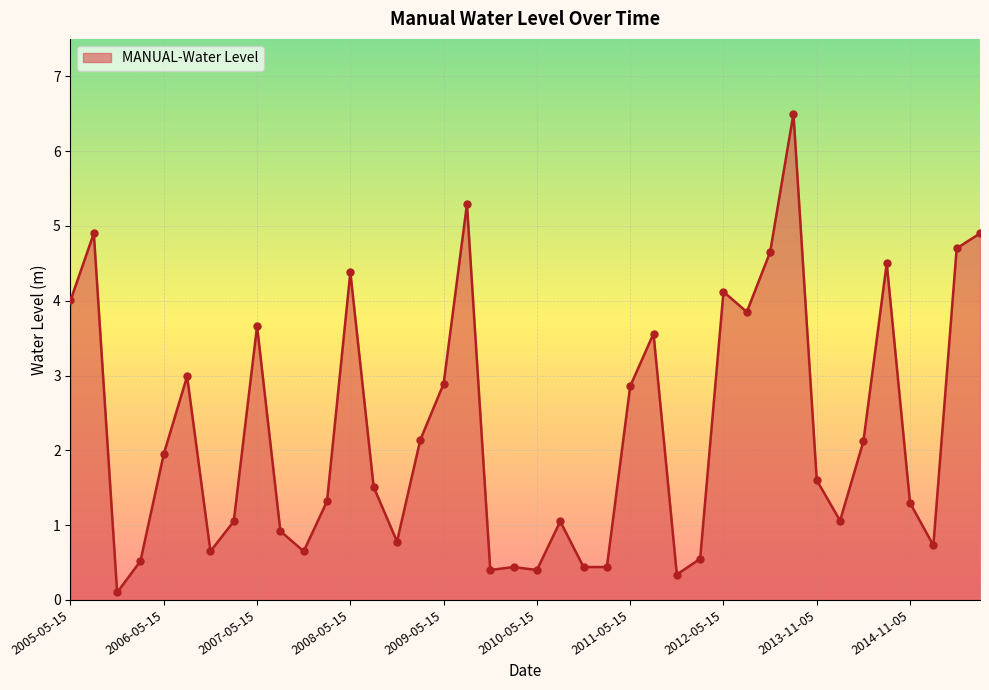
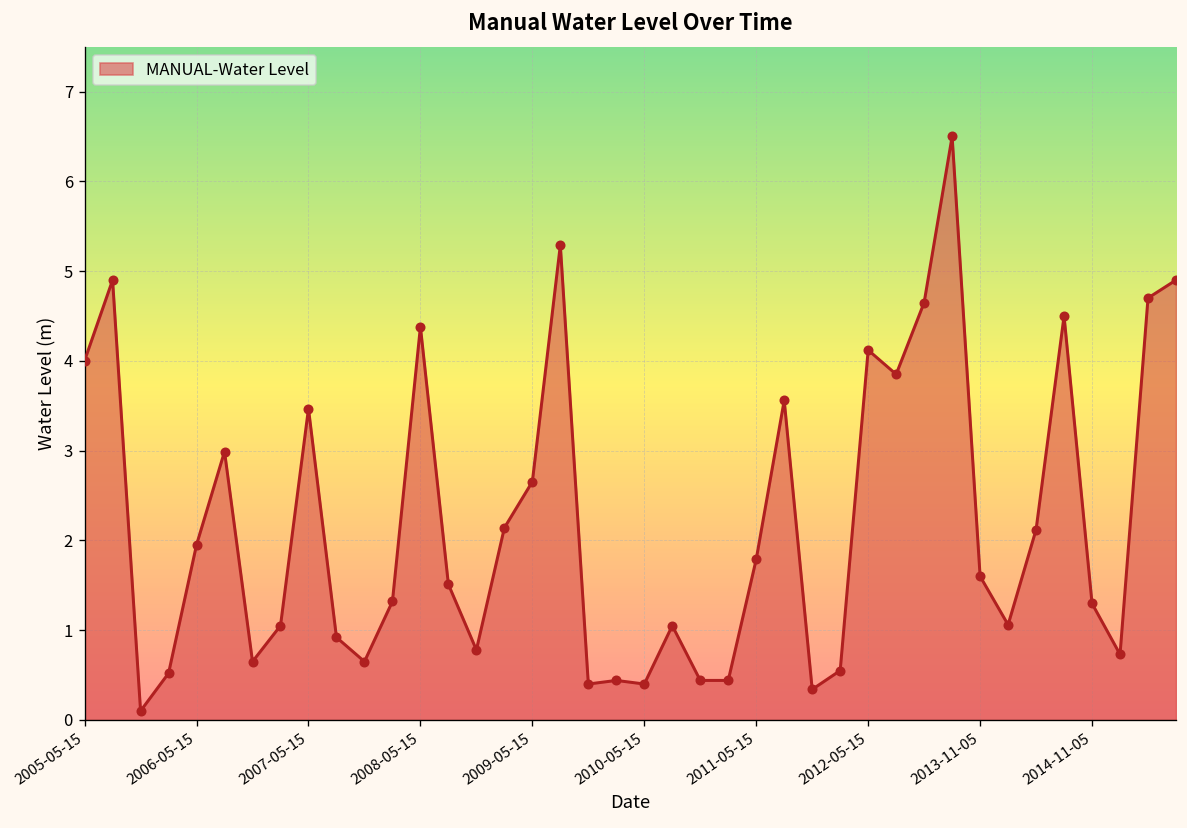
2007-05-15: 3.7 -> 3.5
2009-05-15: 2.9 -> 2.7
2011-05-15: 2.9 -> 1.8
